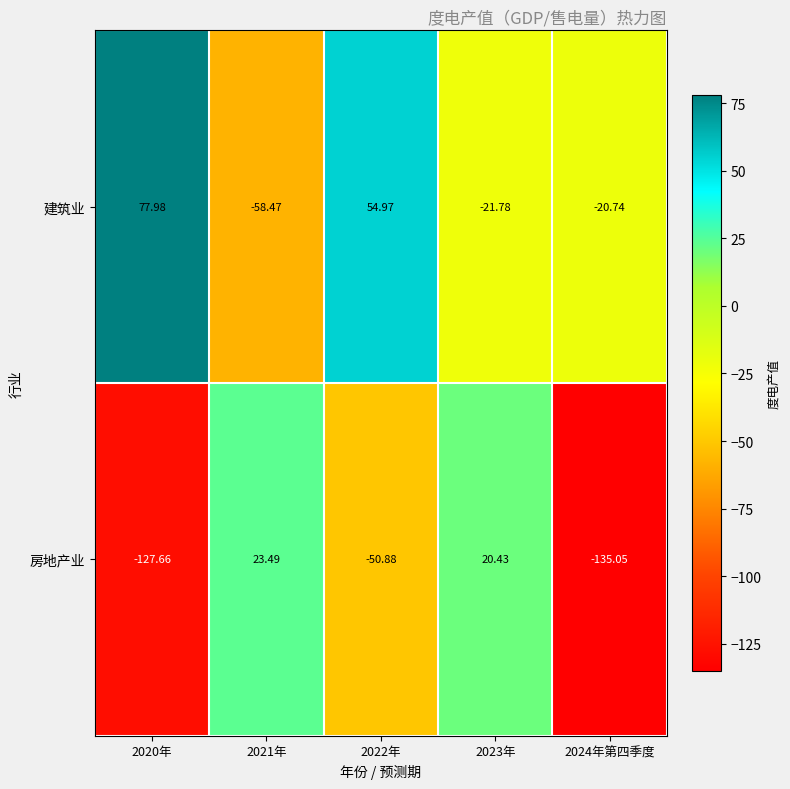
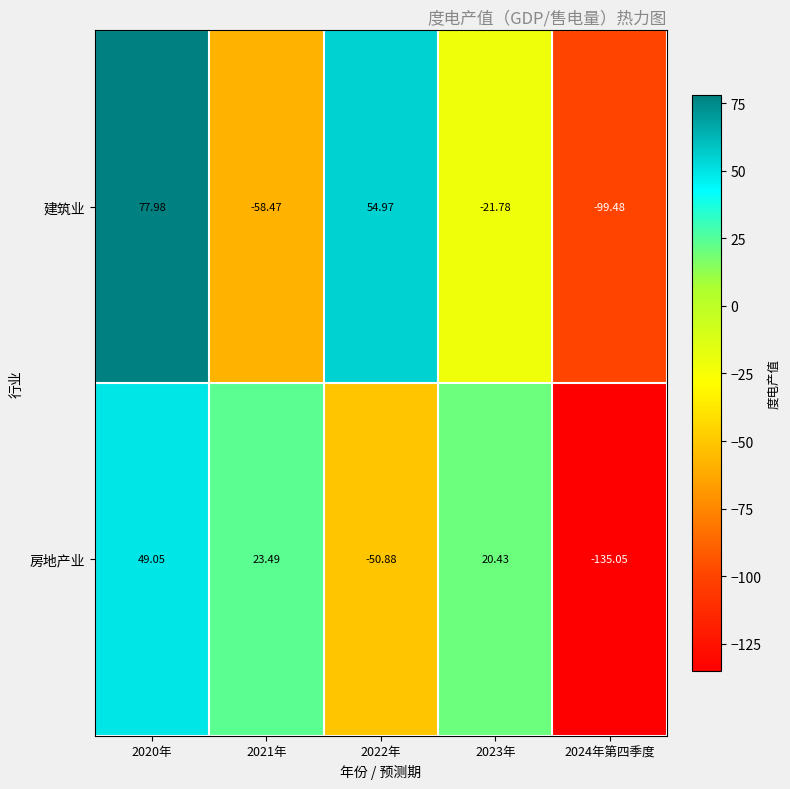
建筑业, 2024年第四季度: -20.74 -> -99.48
房地产业, 2020年: -127.66 -> 49.05
